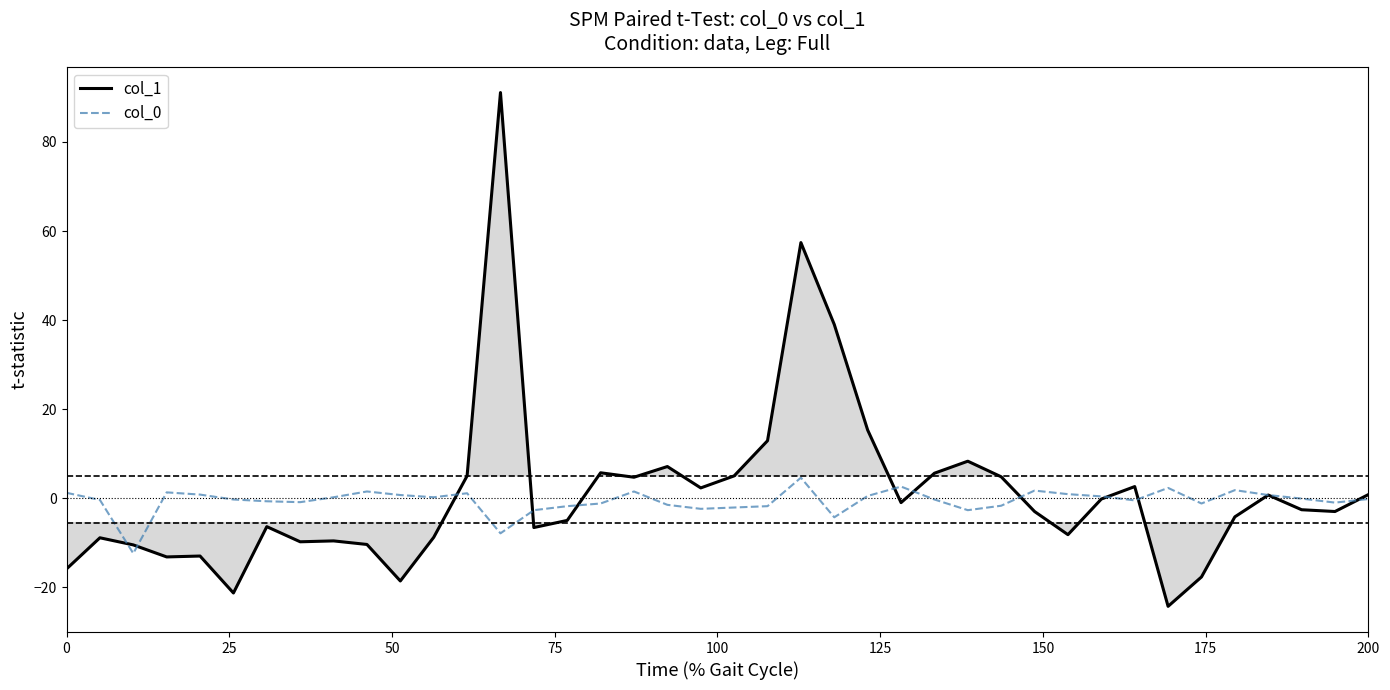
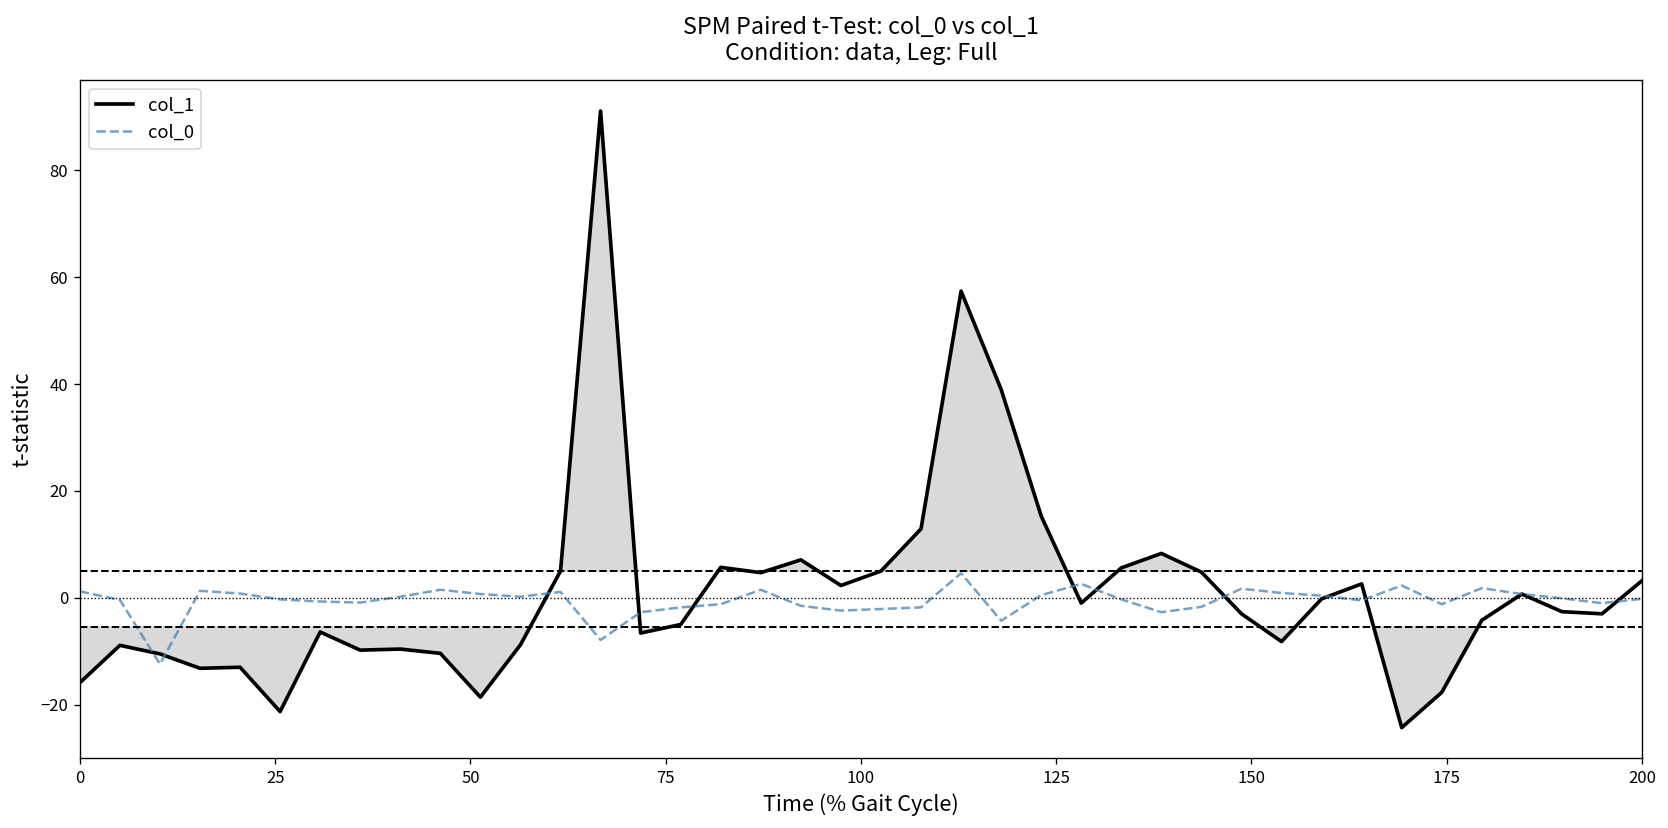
col_1, 200: 1 -> 3
